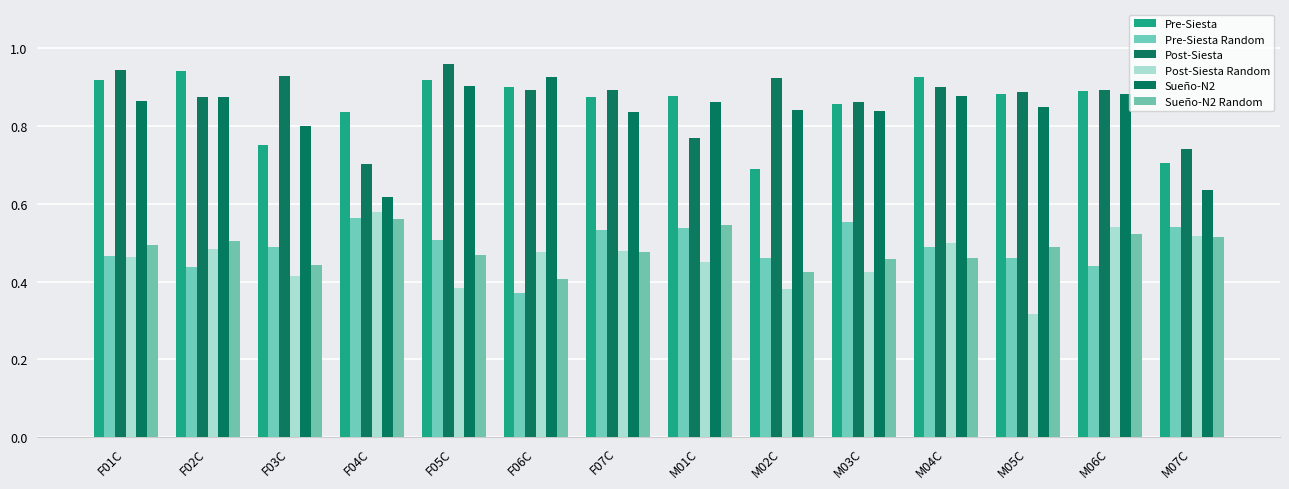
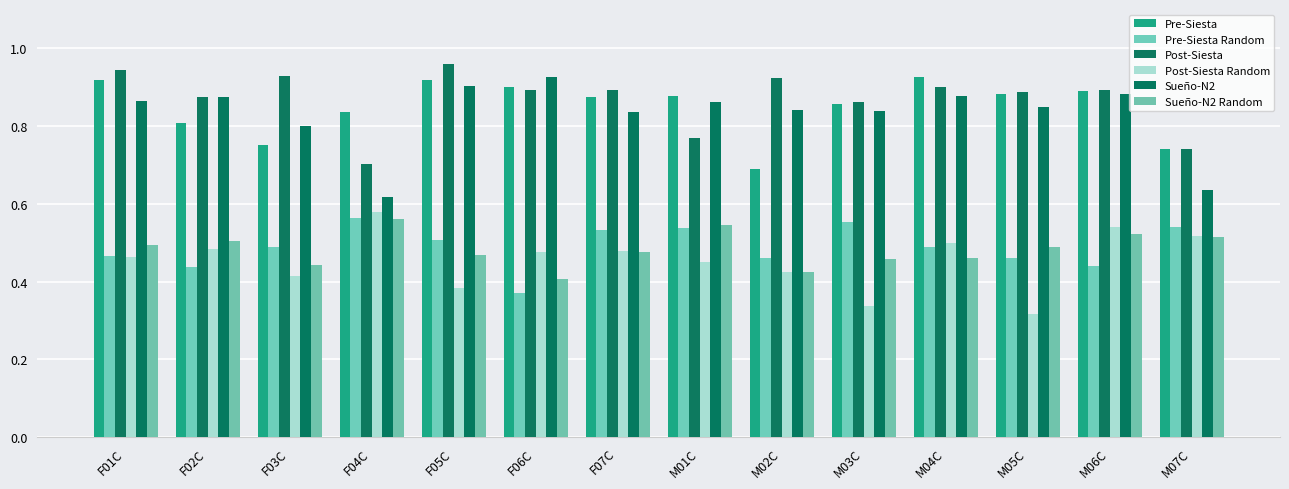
Pre-Siesta, F02C: 0.94 -> 0.81
Post-Siesta Random, M02C: 0.38 -> 0.42
Post-Siesta Random, M03C: 0.42 -> 0.34
Pre-Siesta, M07C: 0.70 -> 0.74
